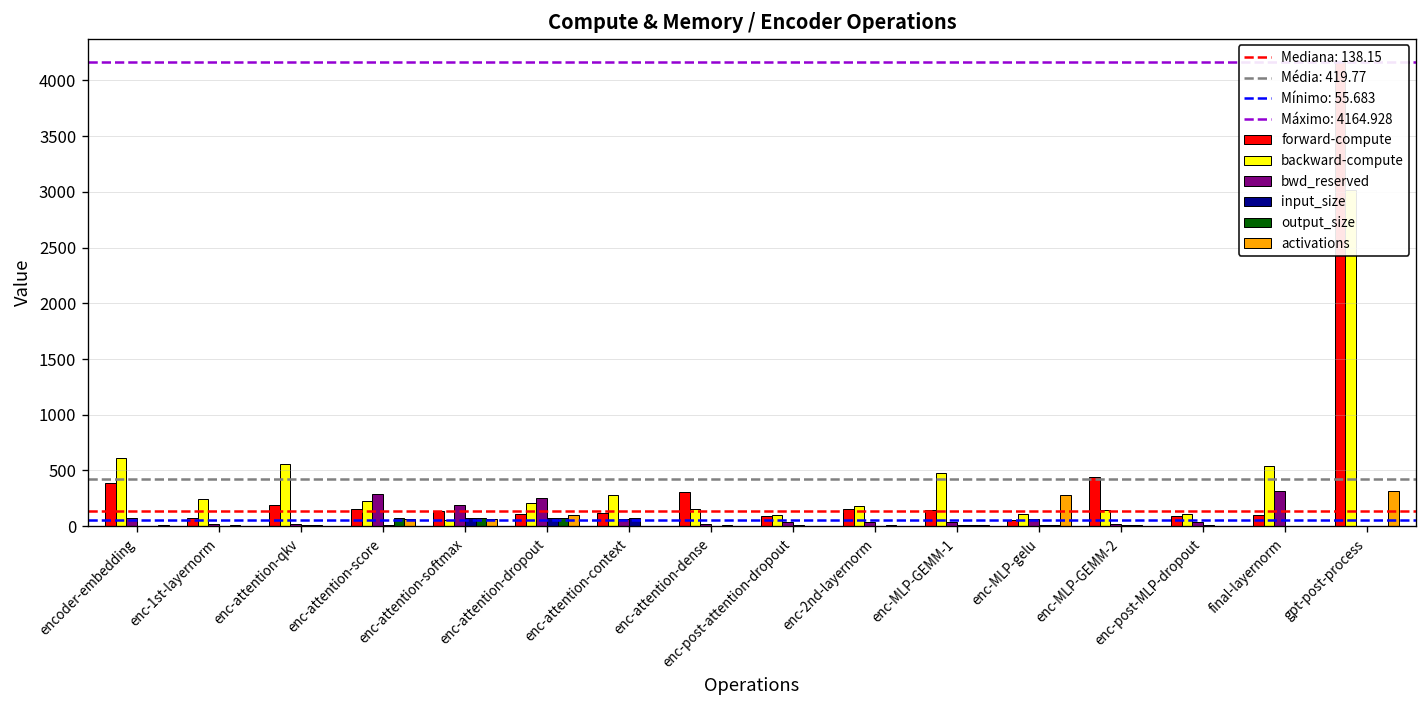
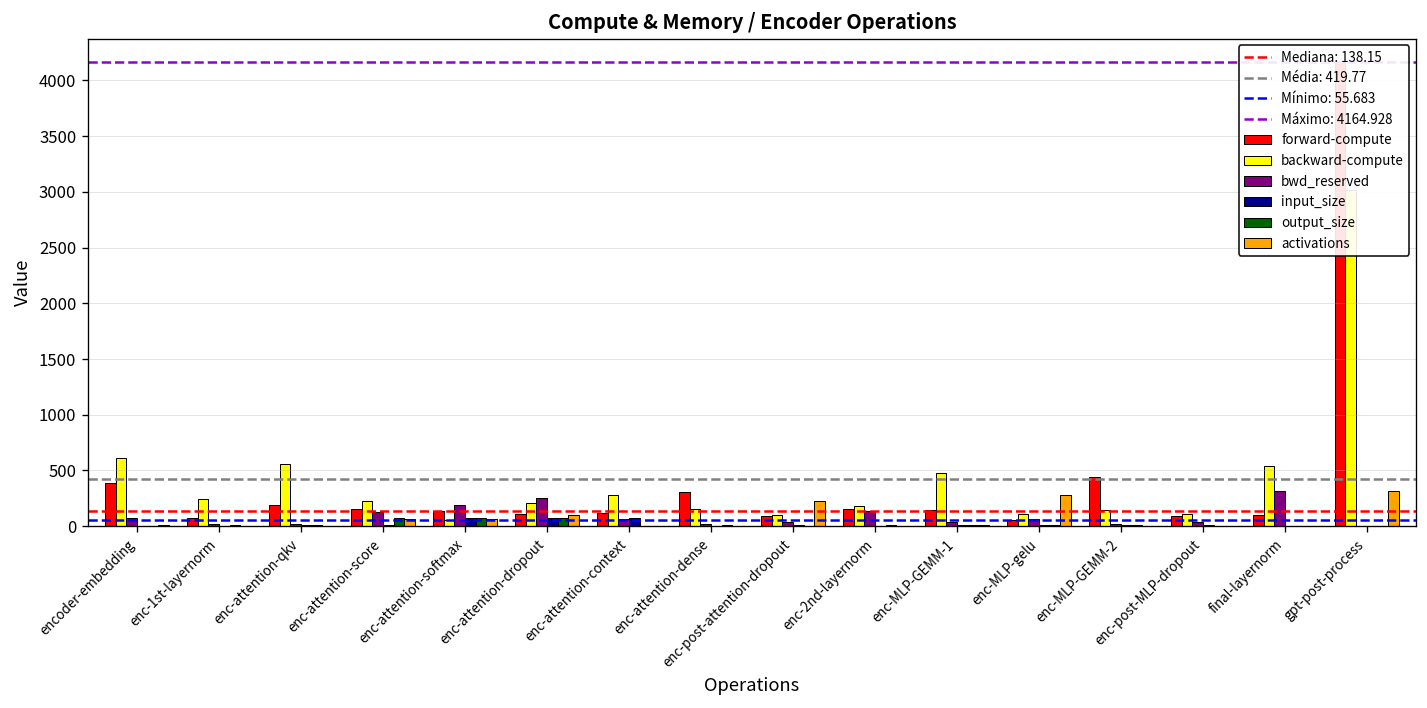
bwd_reserved, enc-attention-score: 300 -> 100
activations, enc-post-attention-dropout: 0 -> 200
bwd_reserved, enc-2nd-layernorm: 0 -> 100
